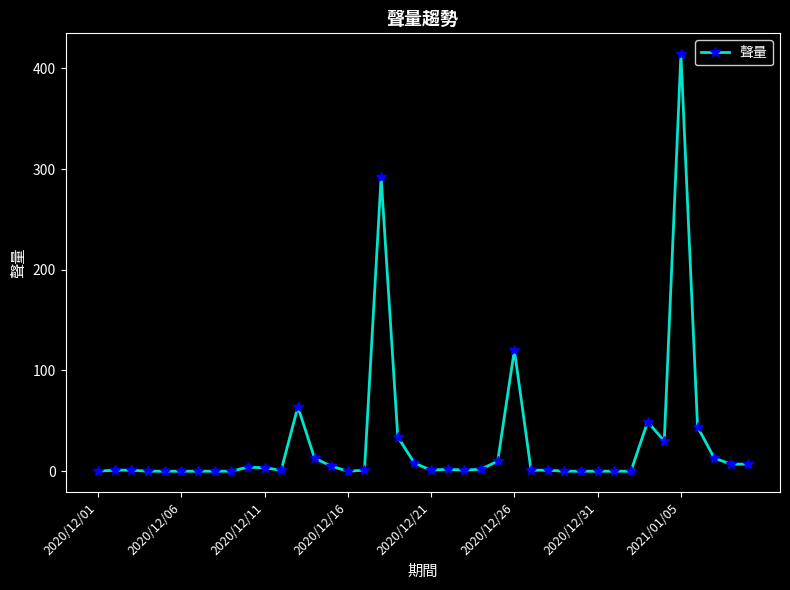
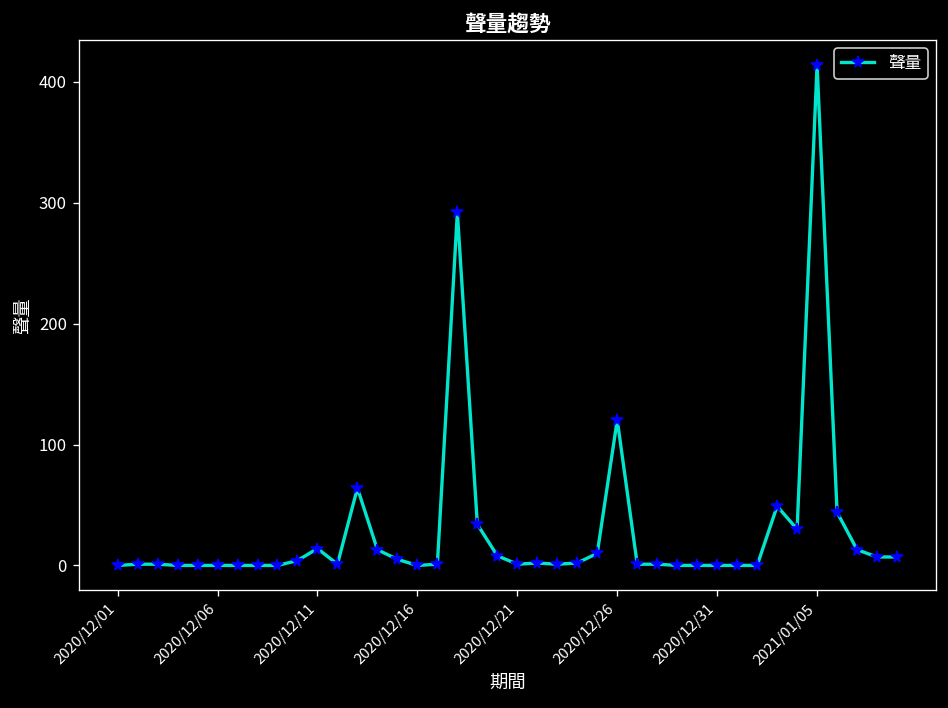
2020/12/11: 3 -> 14
